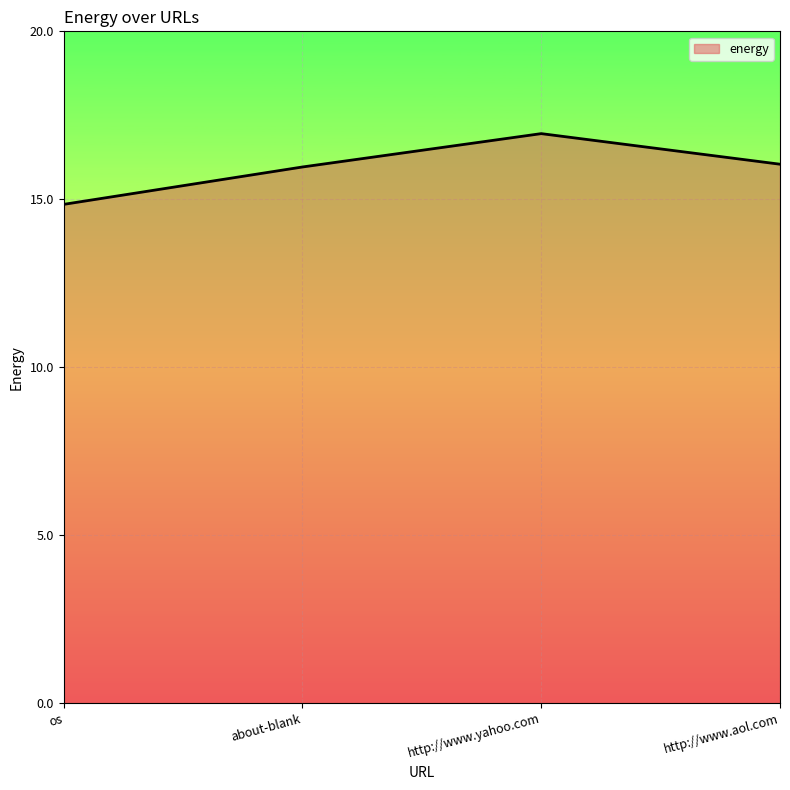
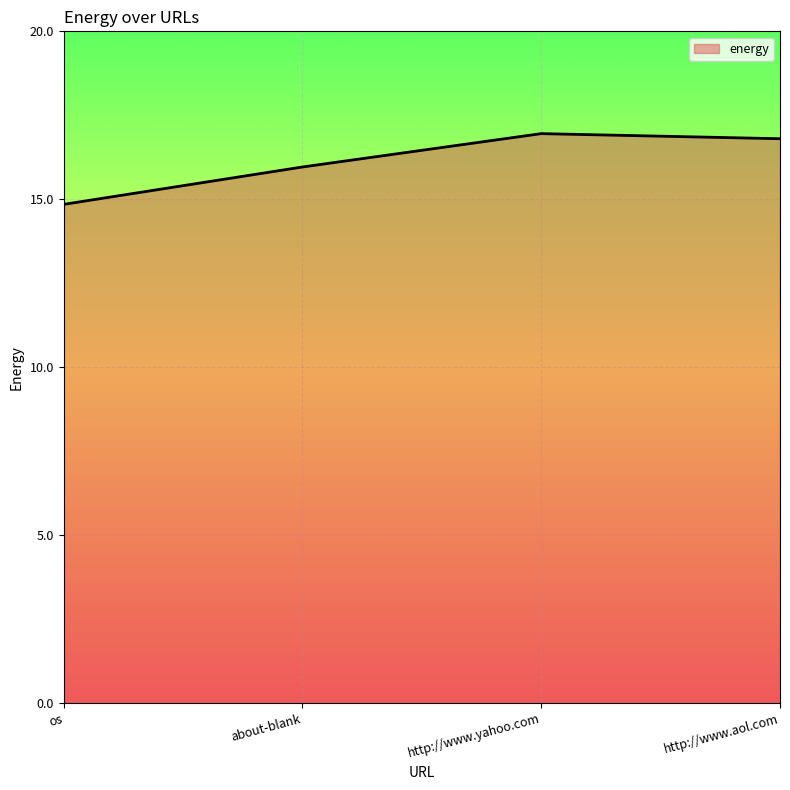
http://www.aol.com: 16.0 -> 16.8
